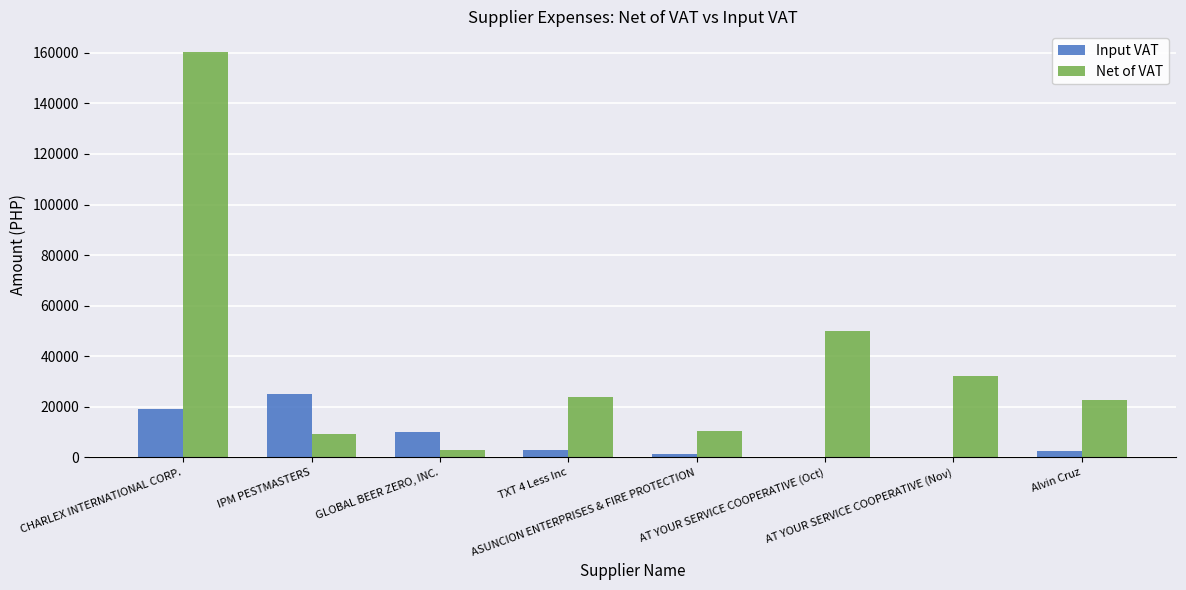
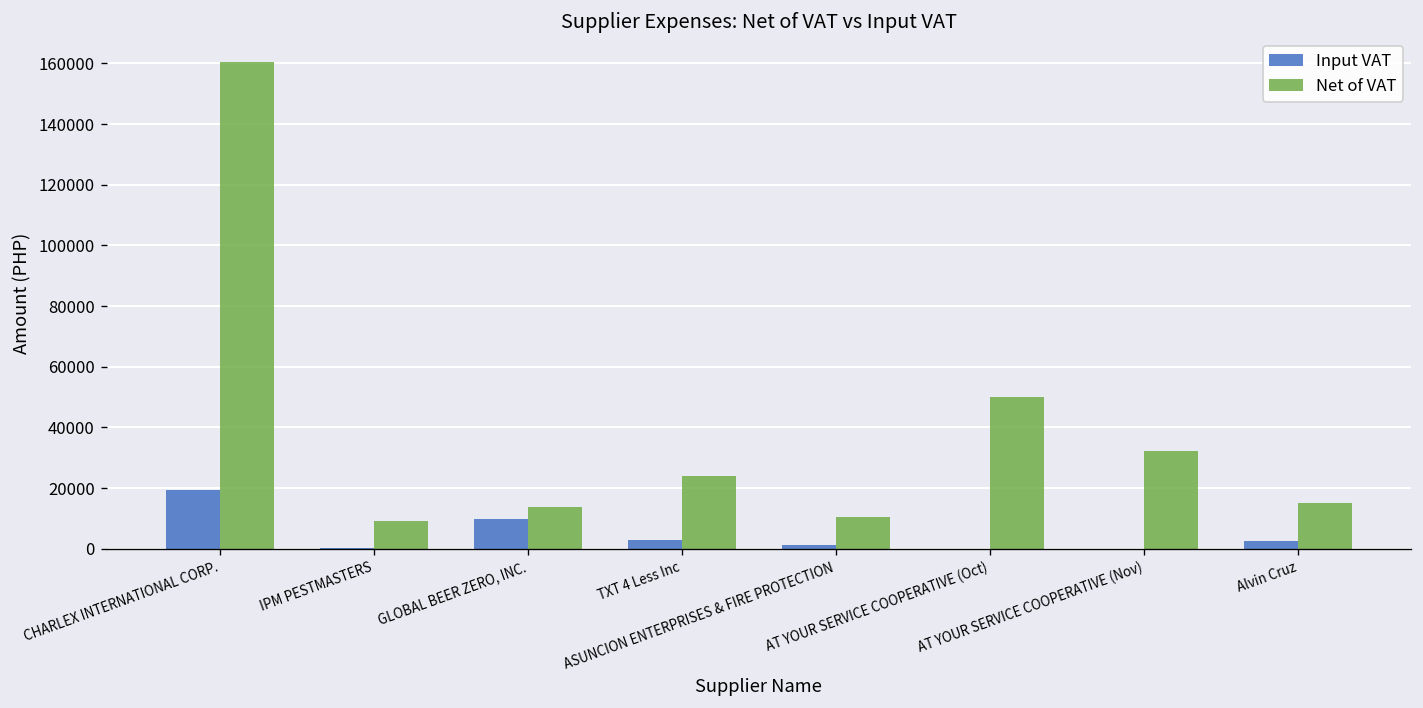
Input VAT, IPM PESTMASTERS: 25000 -> 0
Net of VAT, GLOBAL BEER ZERO, INC.: 3000 -> 14000
Net of VAT, Alvin Cruz: 22000 -> 15000
